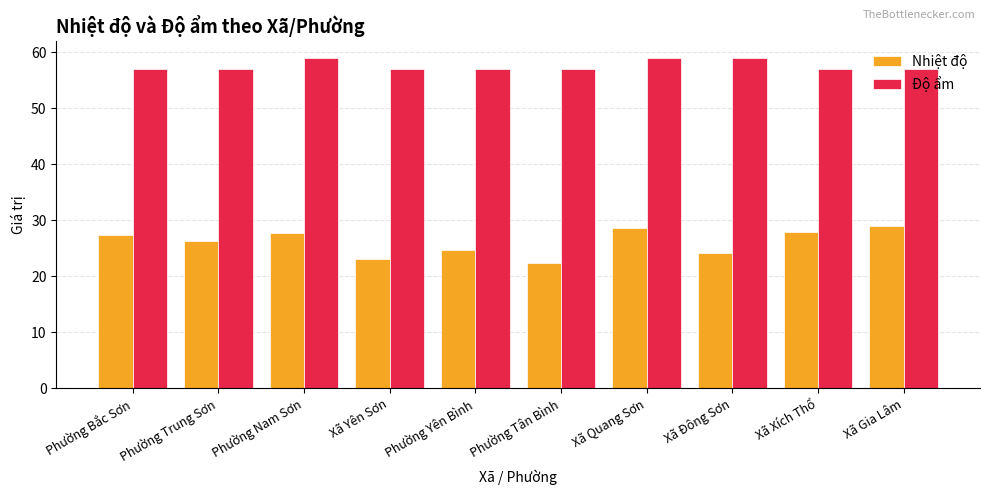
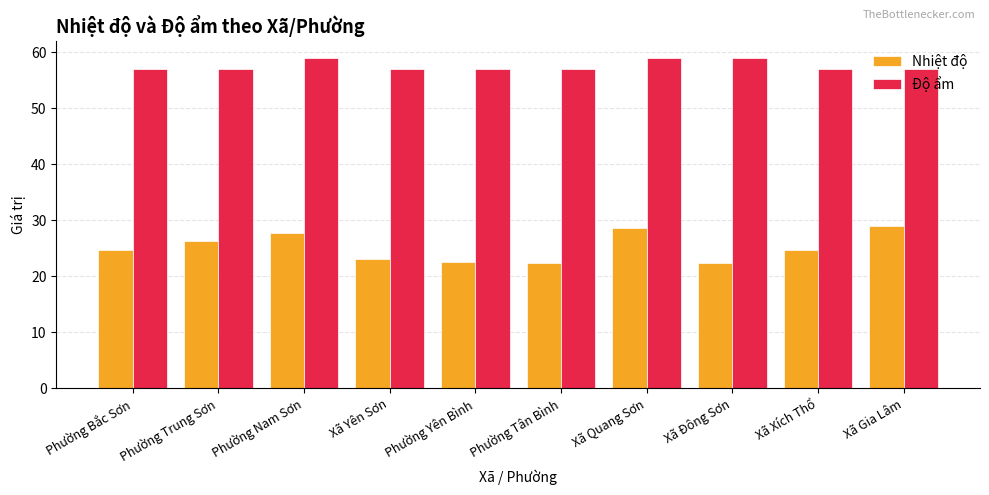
Nhiệt độ, Phường Bắc Sơn: 27 -> 25
Nhiệt độ, Phường Yên Bình: 25 -> 23
Nhiệt độ, Xã Đông Sơn: 24 -> 22
Nhiệt độ, Xã Xích Thổ: 28 -> 25
